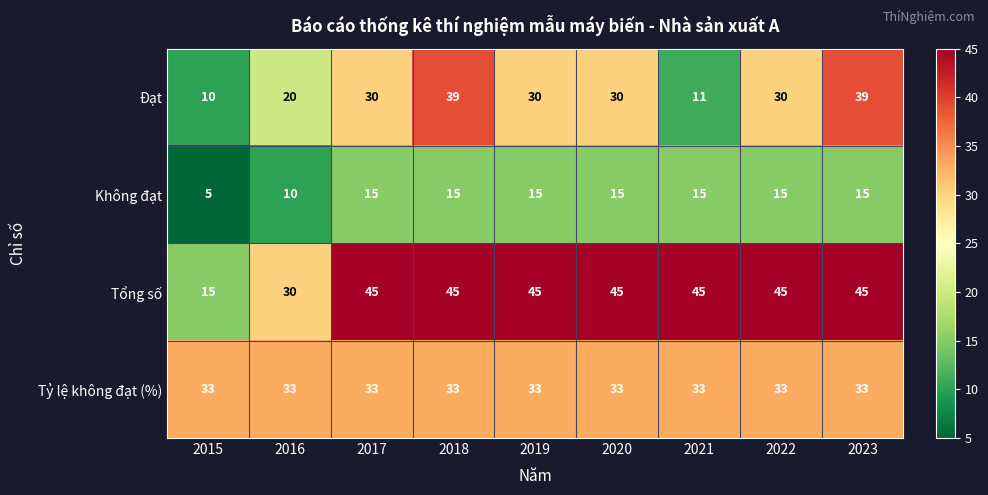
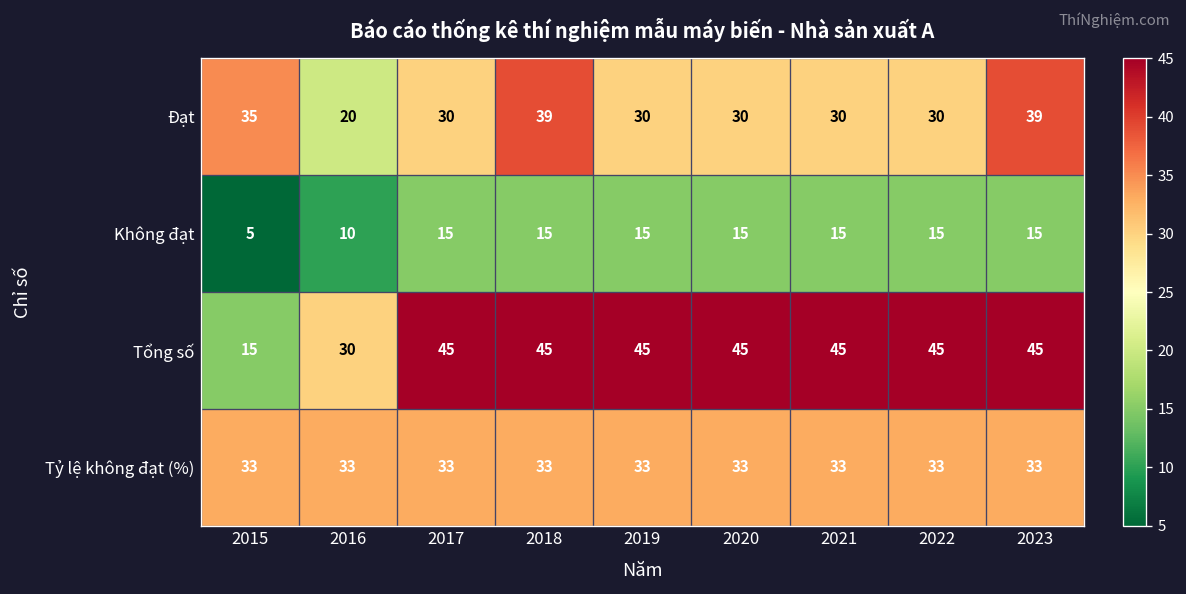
Đạt, 2015: 10 -> 35
Đạt, 2021: 11 -> 30
